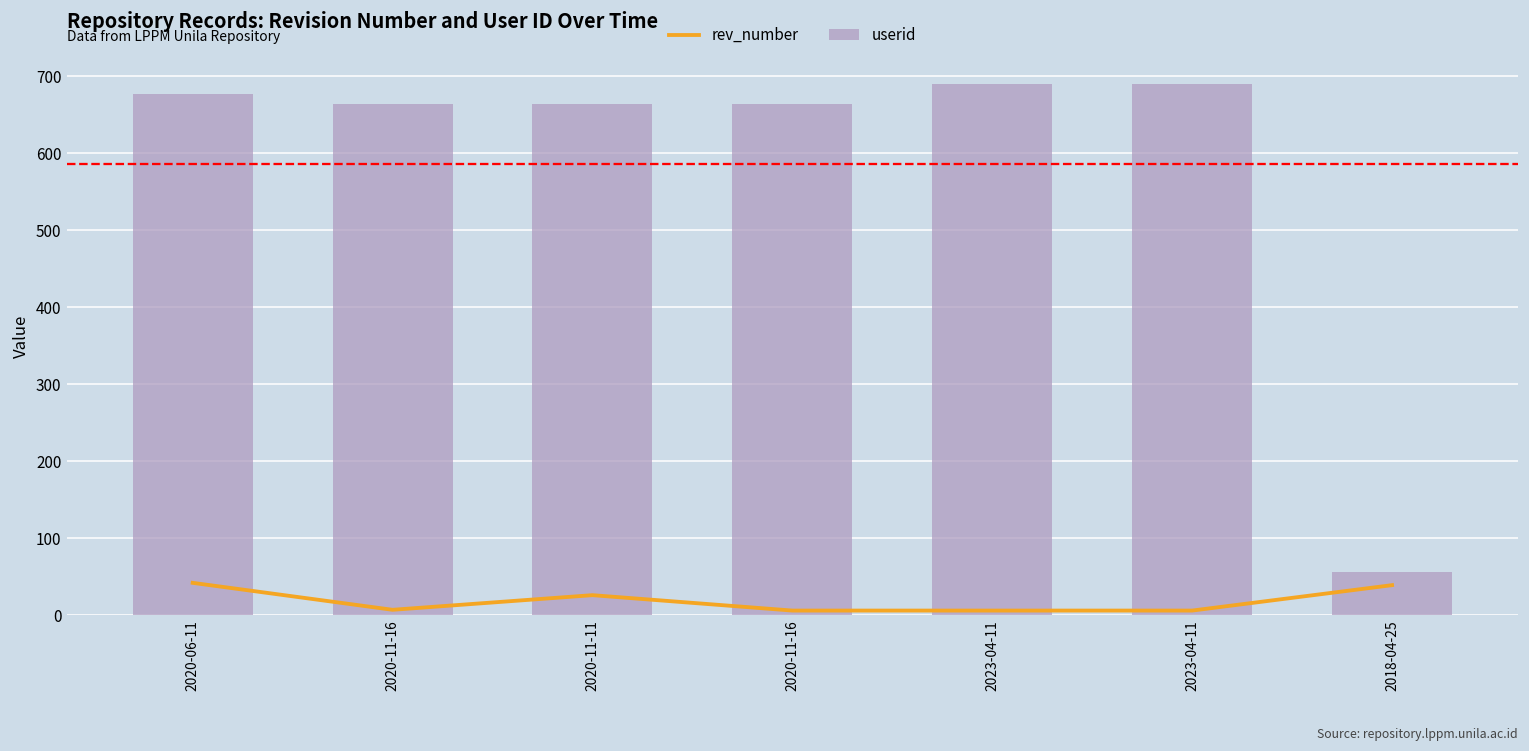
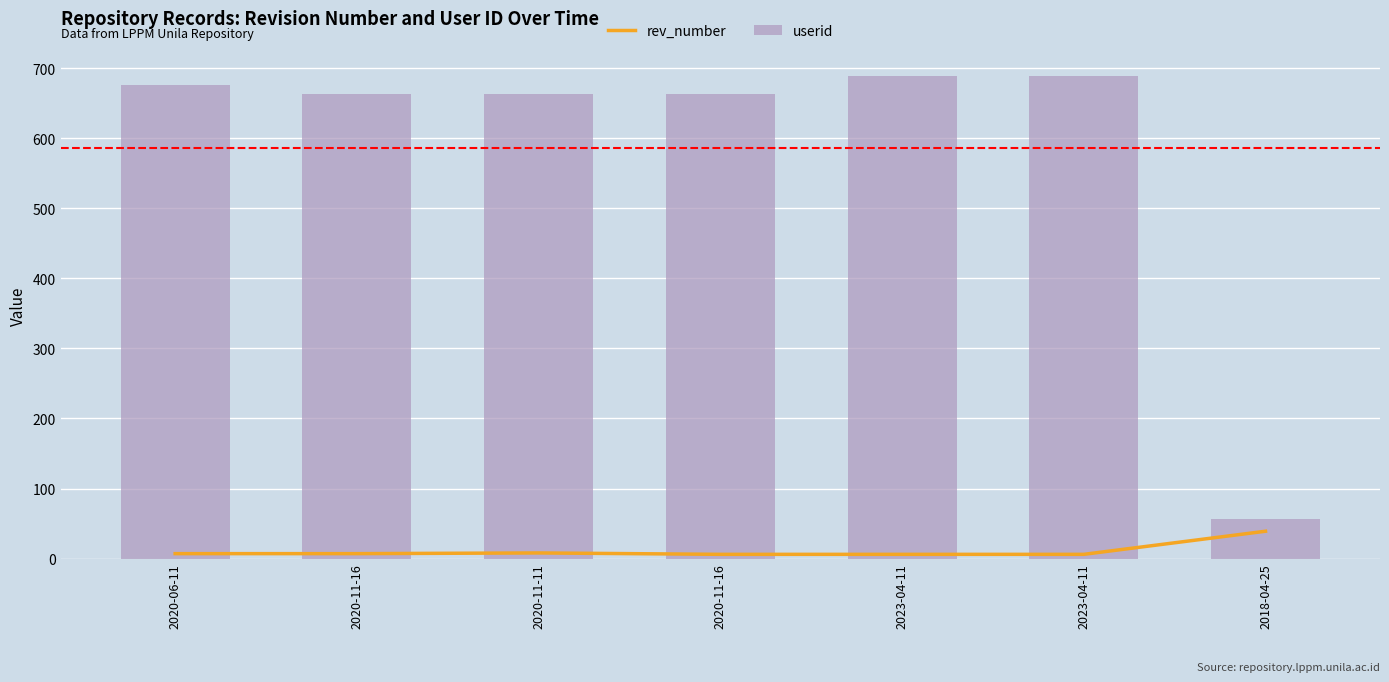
rev_number, 2020-06-11: 40 -> 10
rev_number, 2020-11-11: 30 -> 10
